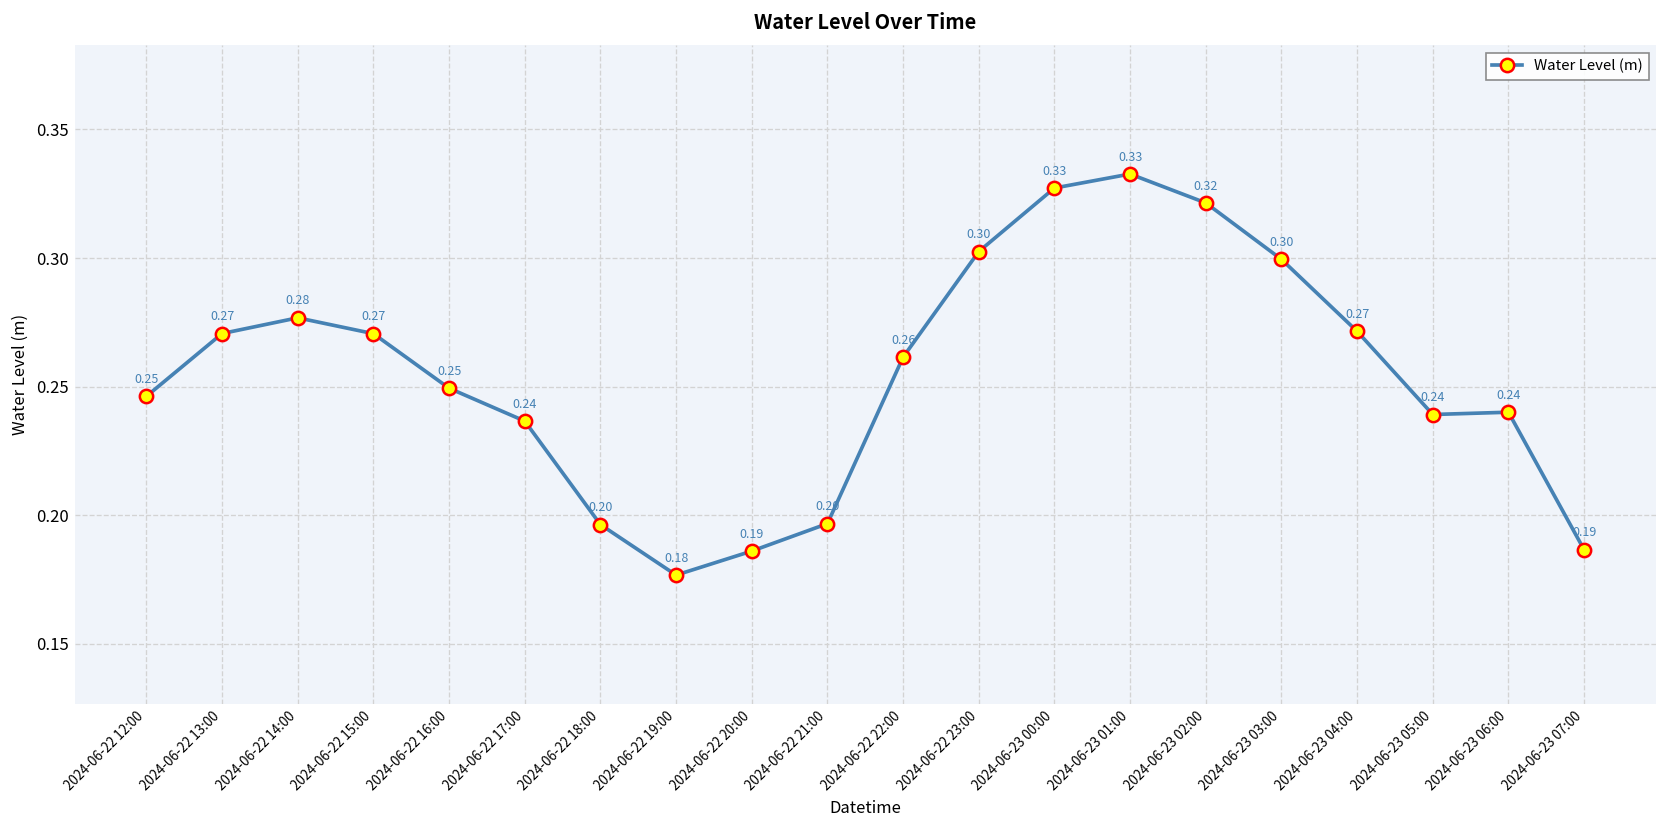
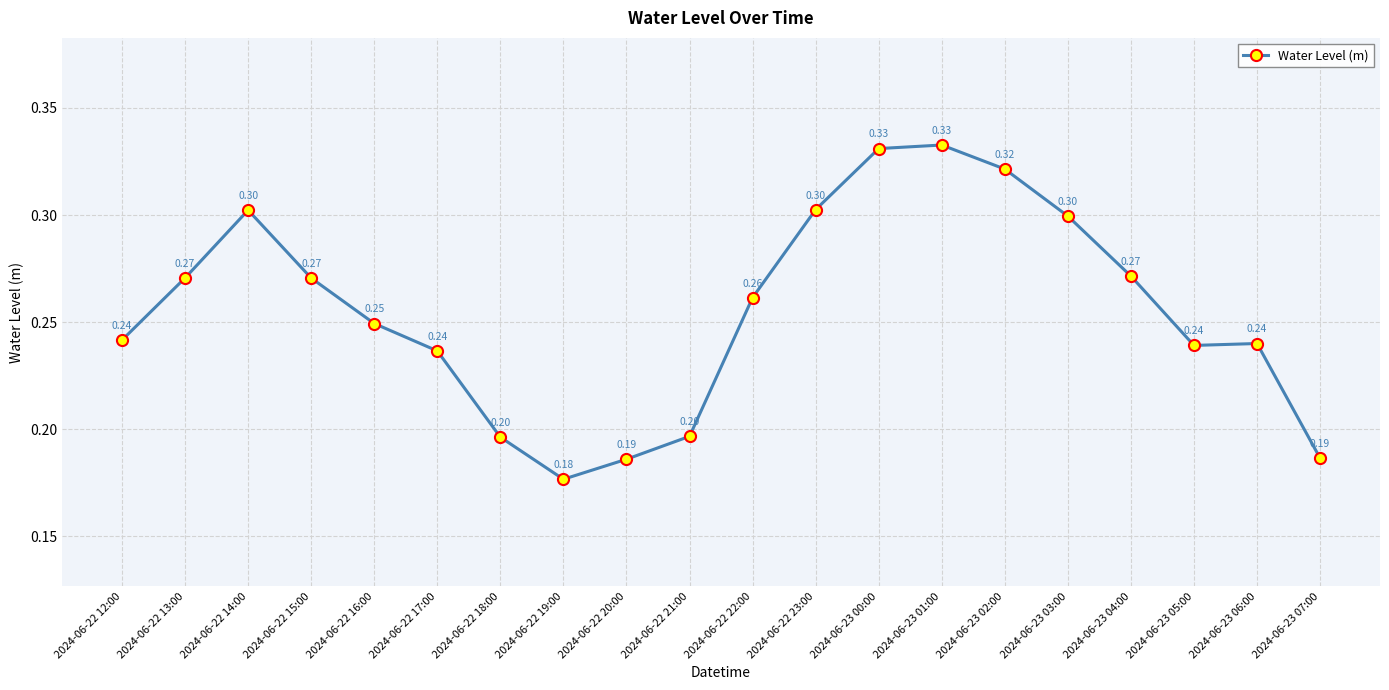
2024-06-22 12:00: 0.25 -> 0.24
2024-06-22 14:00: 0.28 -> 0.30
2024-06-23 00:00: 0.327 -> 0.331
